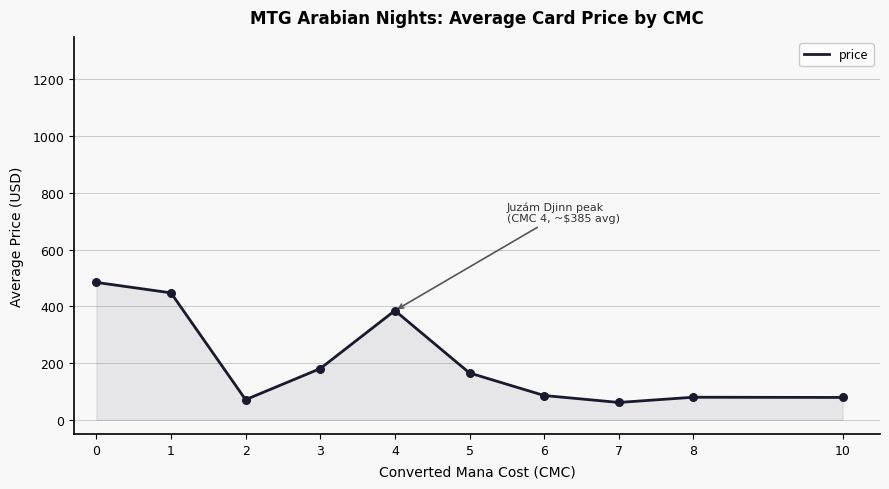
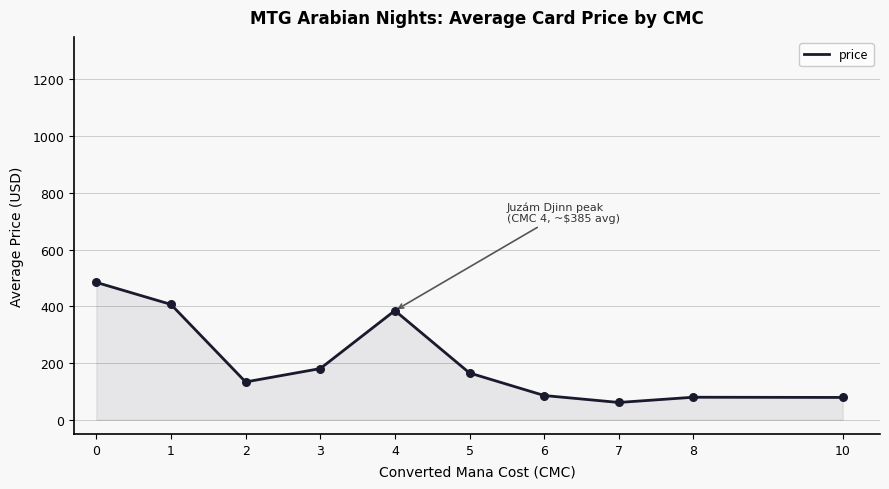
1: 450 -> 410
2: 70 -> 130
